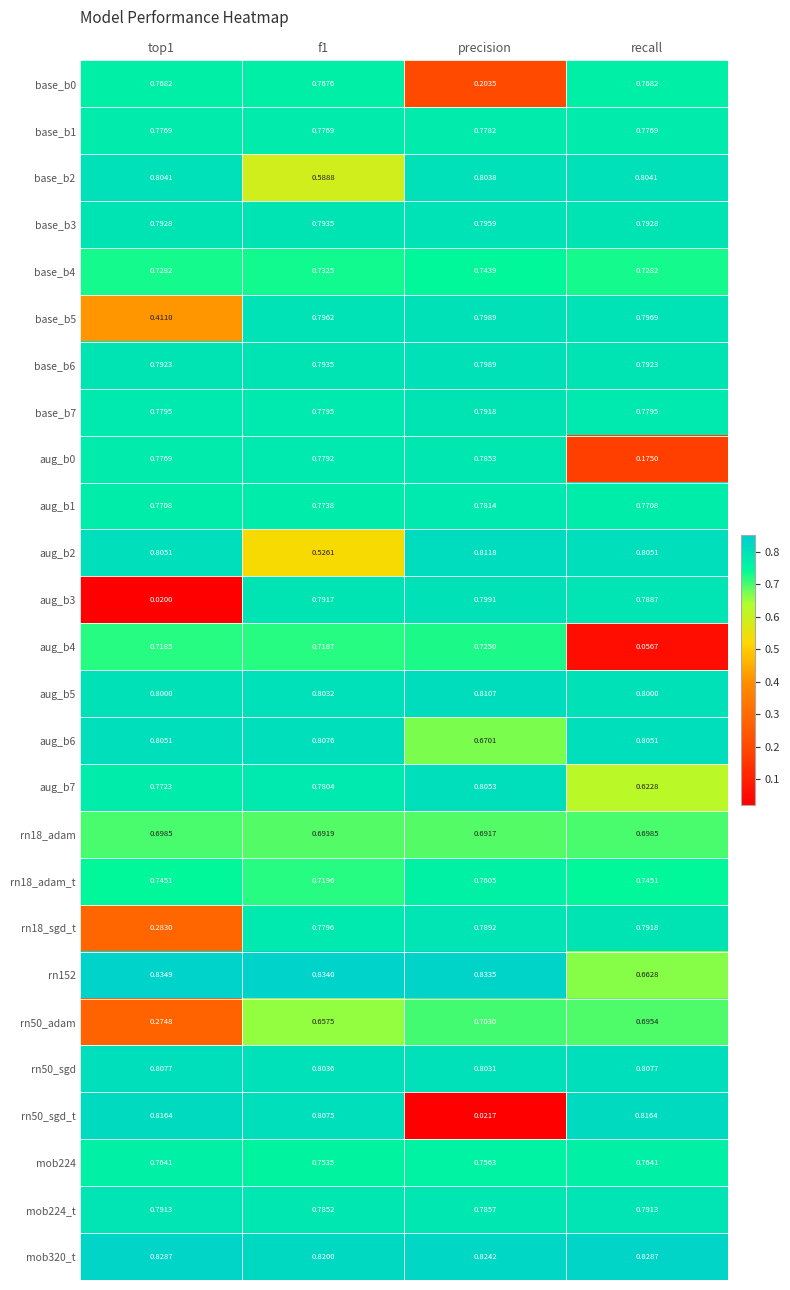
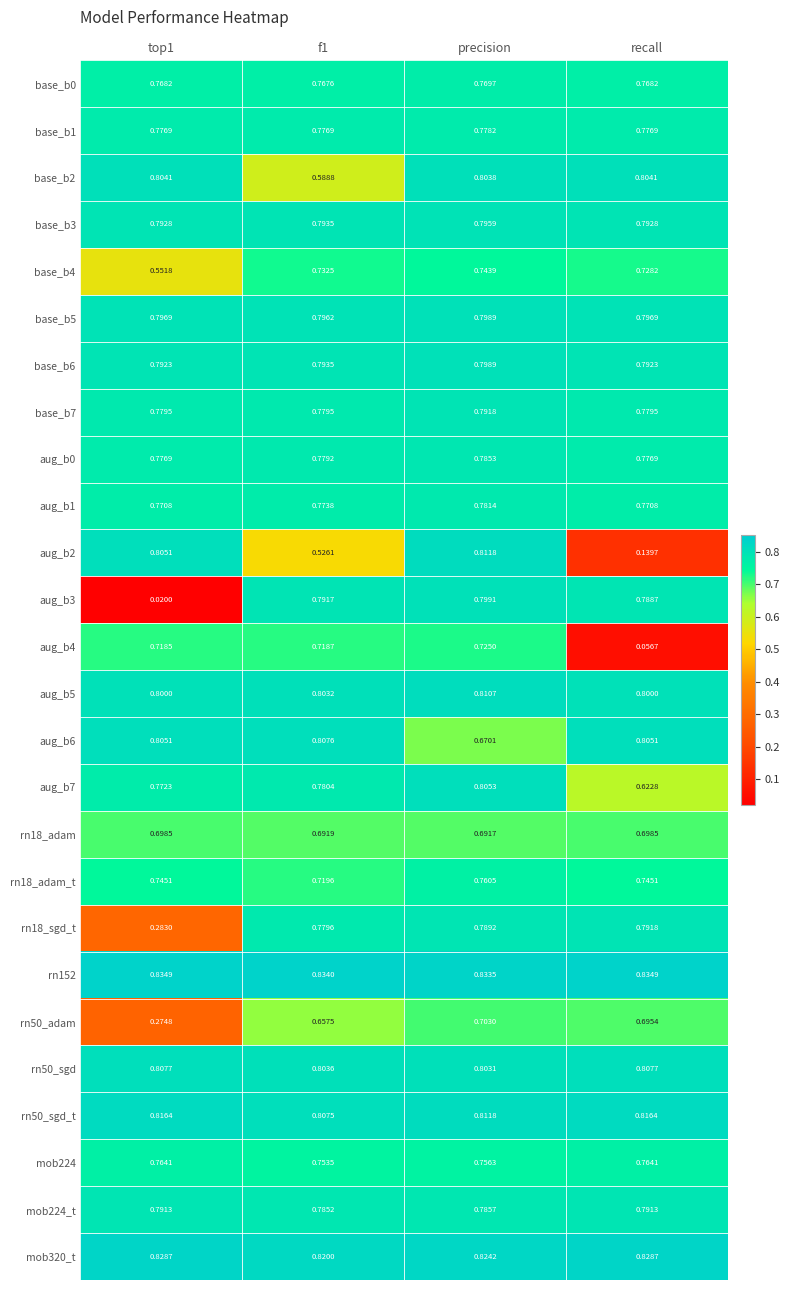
base_b0, precision: 0.2035 -> 0.7697
base_b4, top1: 0.7282 -> 0.5518
base_b5, top1: 0.4110 -> 0.7969
aug_b0, recall: 0.1750 -> 0.7769
aug_b2, recall: 0.8051 -> 0.1397
rn152, recall: 0.6628 -> 0.8349
rn50_sgd_t, precision: 0.0217 -> 0.8118
